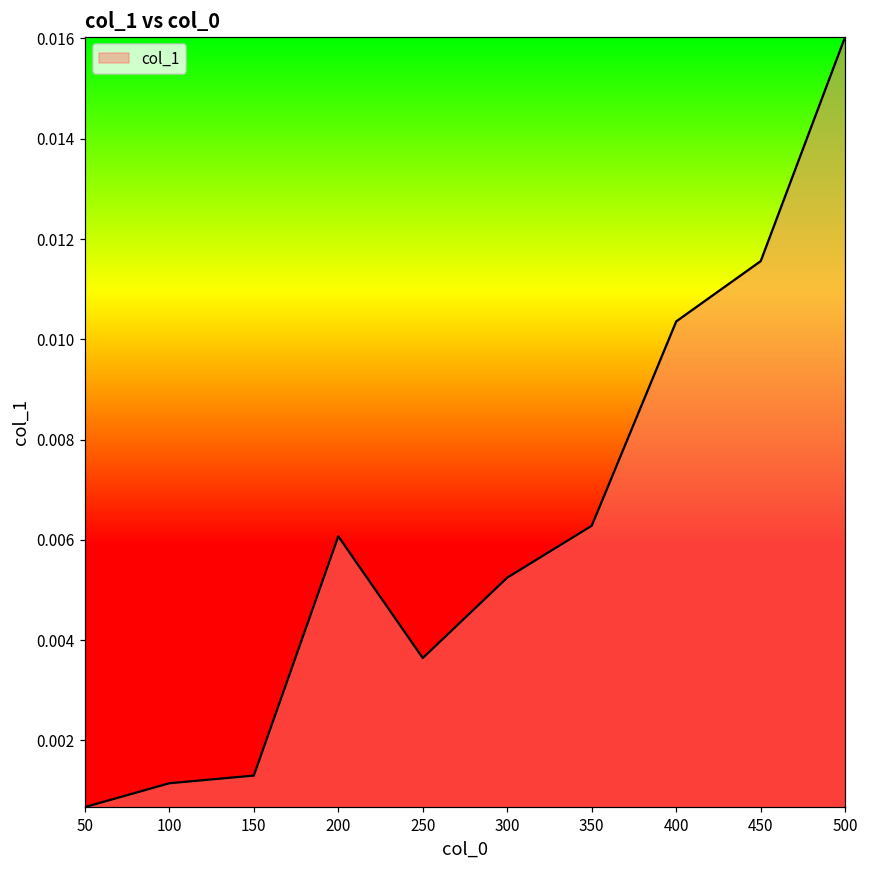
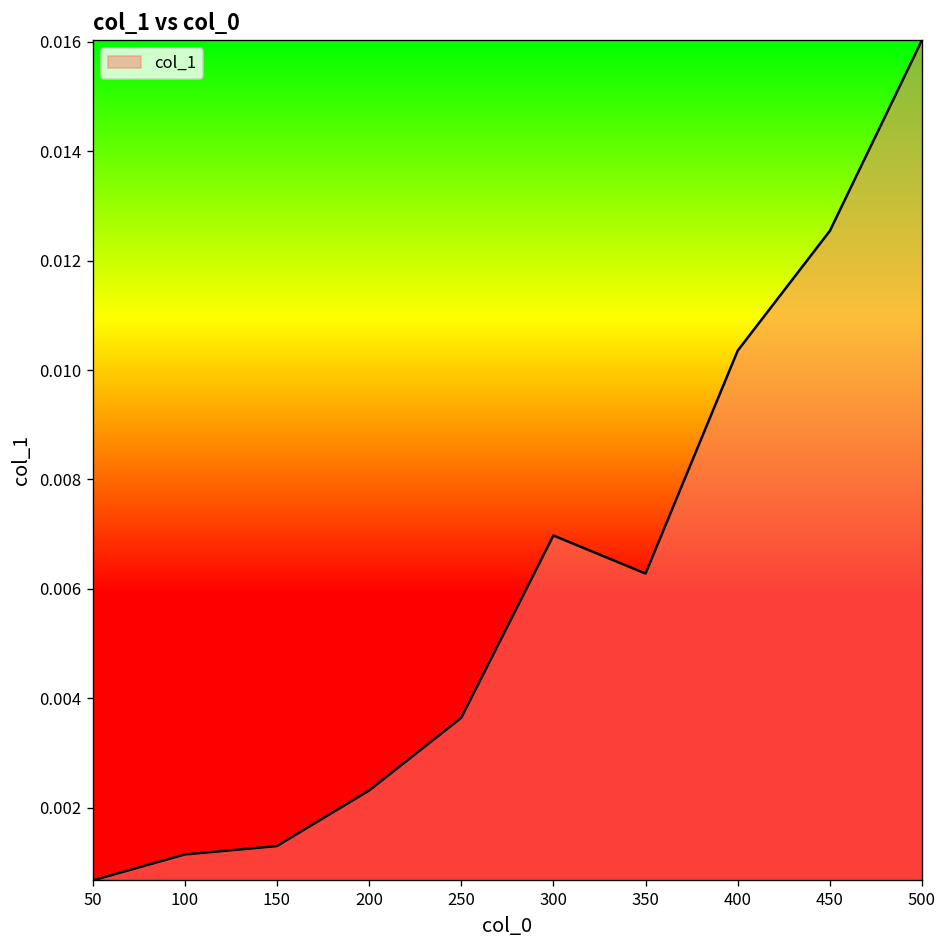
200: 0.0061 -> 0.0023
300: 0.0052 -> 0.0070
450: 0.0116 -> 0.0125
